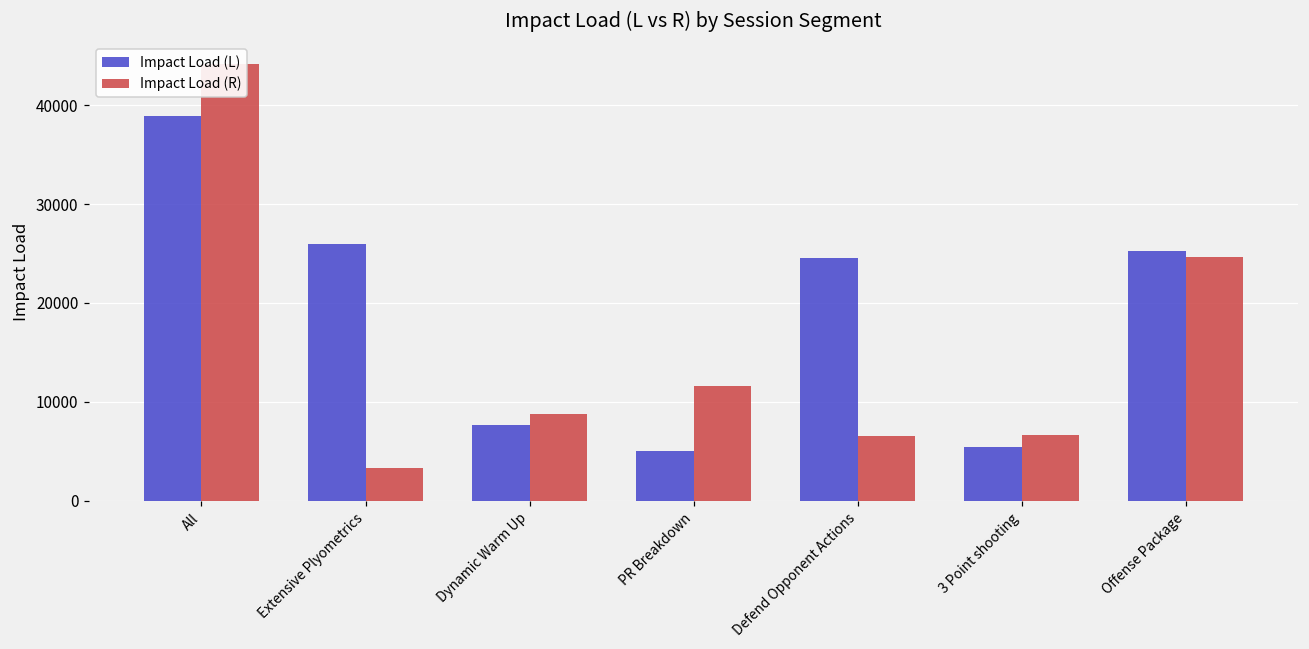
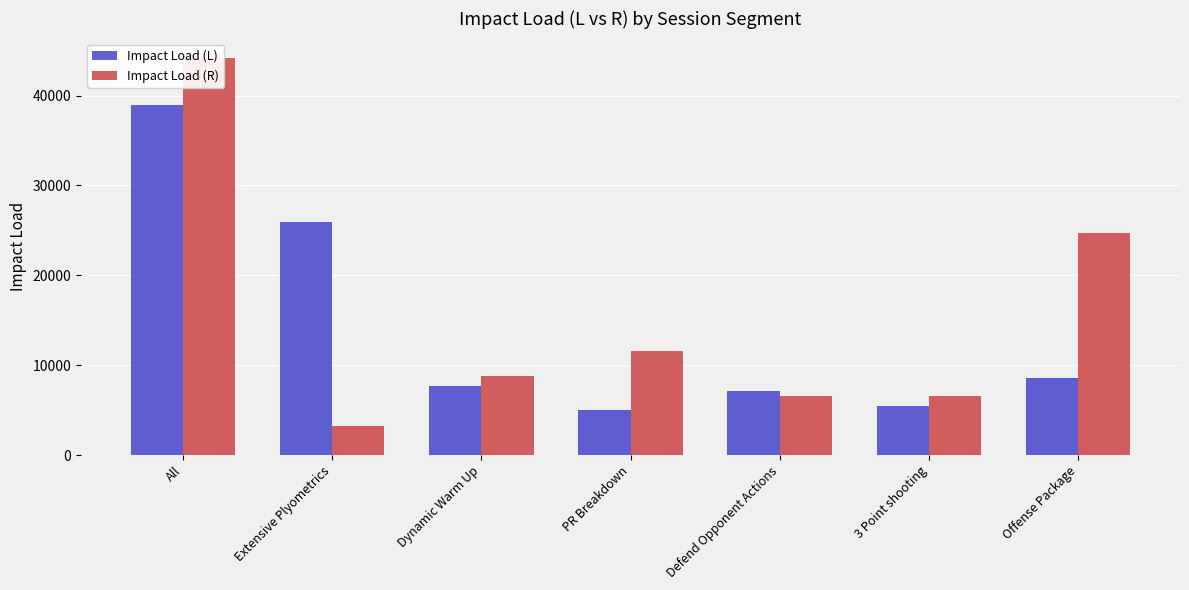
Impact Load (L), Defend Opponent Actions: 25000 -> 7000
Impact Load (L), Offense Package: 25000 -> 9000
